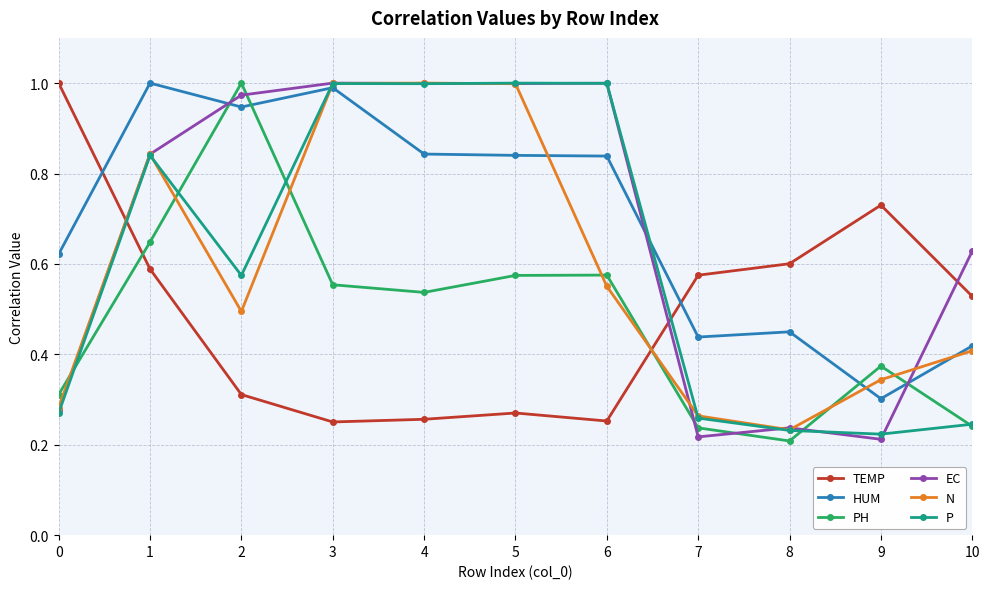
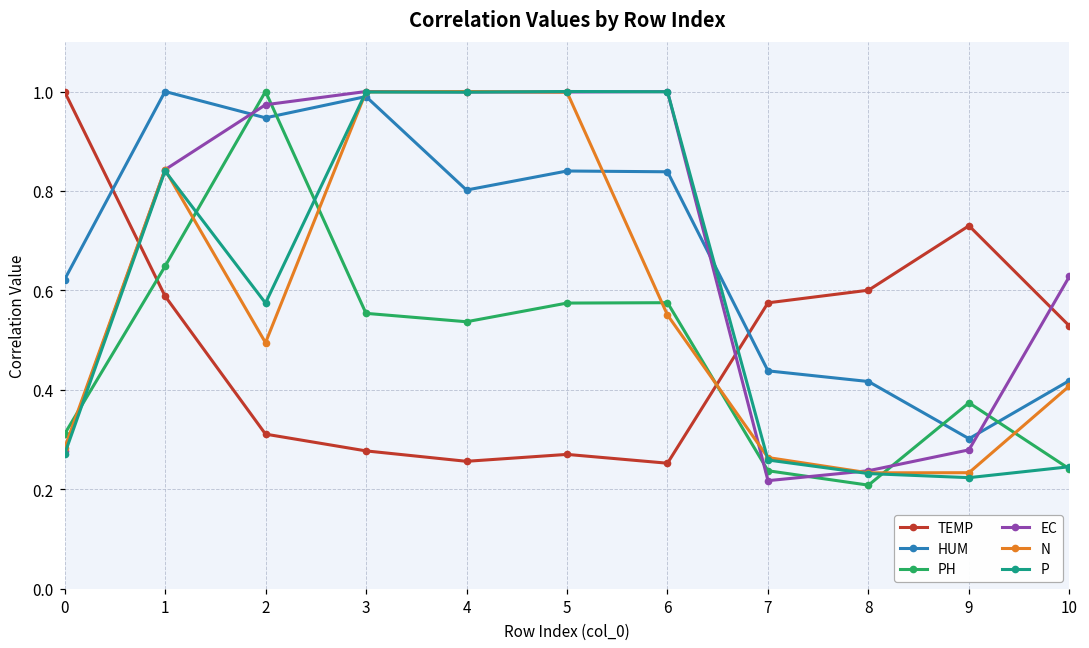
TEMP, 3: 0.25 -> 0.28
HUM, 4: 0.84 -> 0.80
HUM, 8: 0.45 -> 0.42
EC, 9: 0.21 -> 0.28
N, 9: 0.34 -> 0.23
